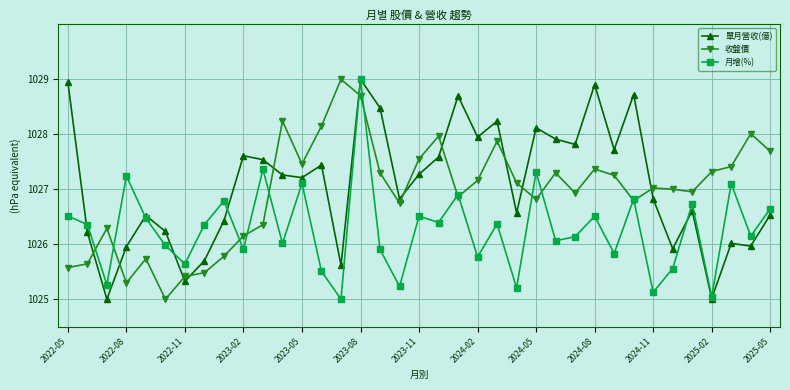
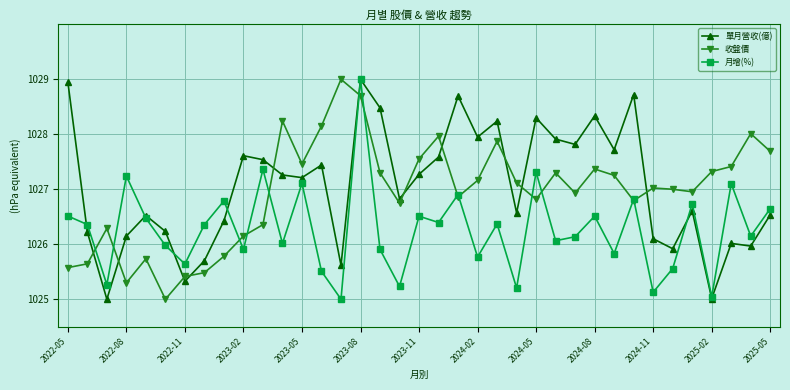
單月營收(億), 2022-08: 1026.0 -> 1026.1
單月營收(億), 2024-05: 1028.1 -> 1028.3
單月營收(億), 2024-08: 1028.9 -> 1028.3
單月營收(億), 2024-11: 1026.8 -> 1026.1
